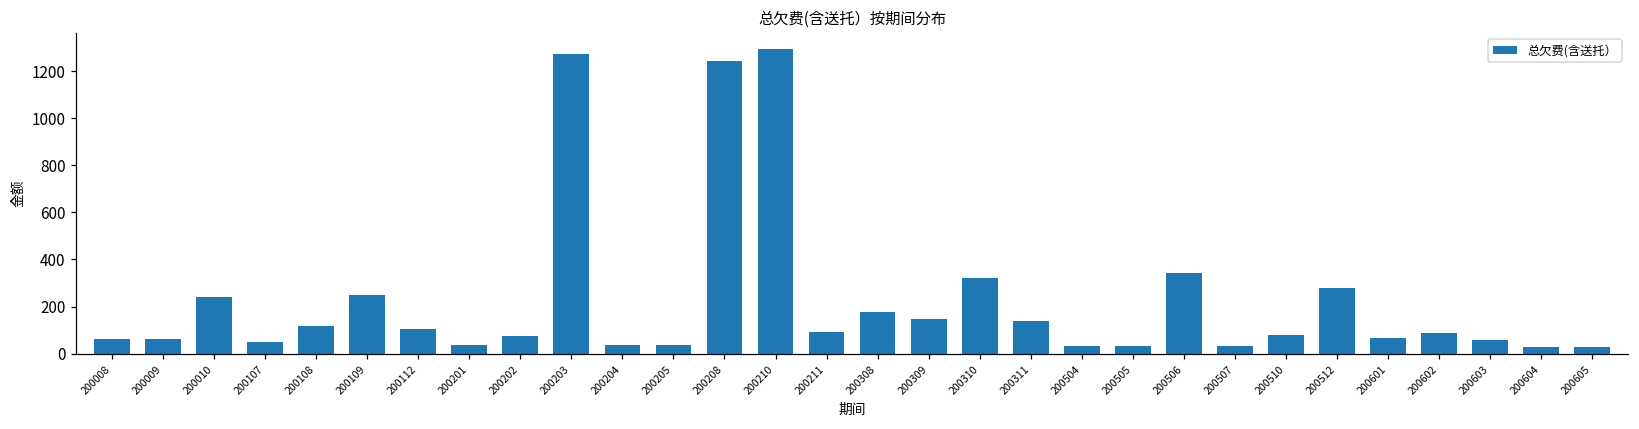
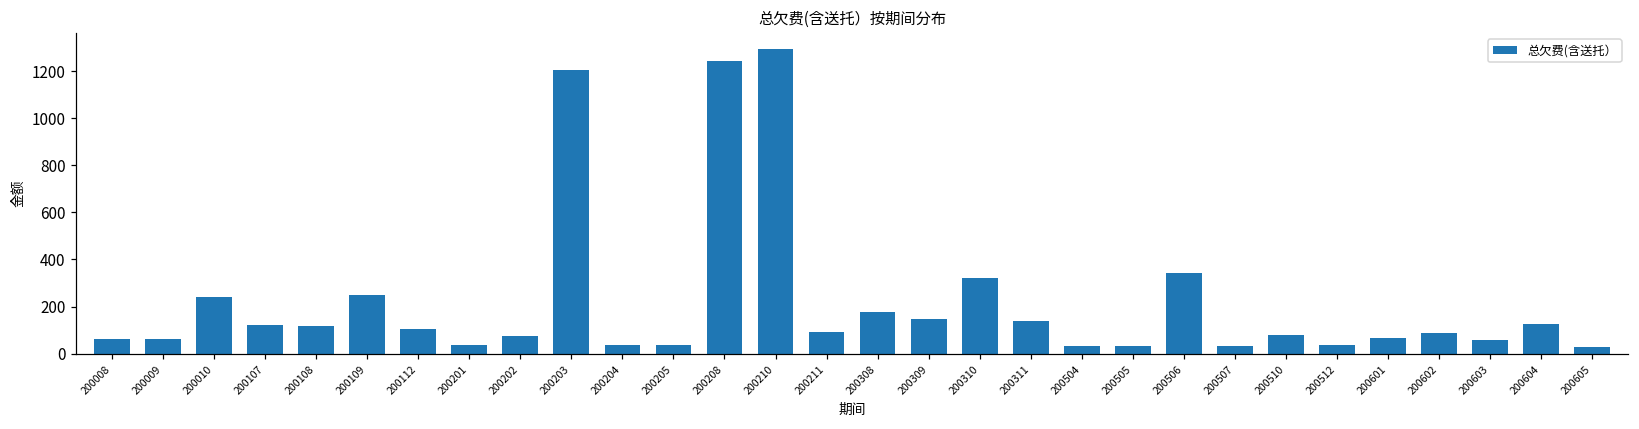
200107: 50 -> 120
200203: 1270 -> 1210
200512: 280 -> 30
200604: 30 -> 130
